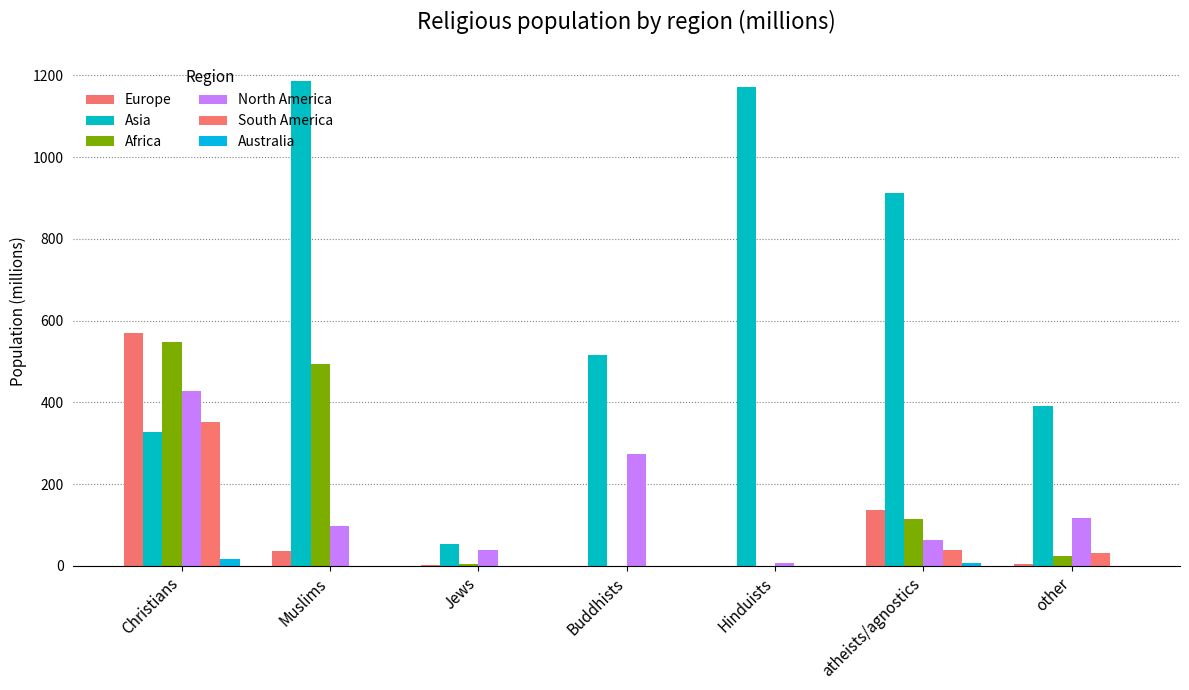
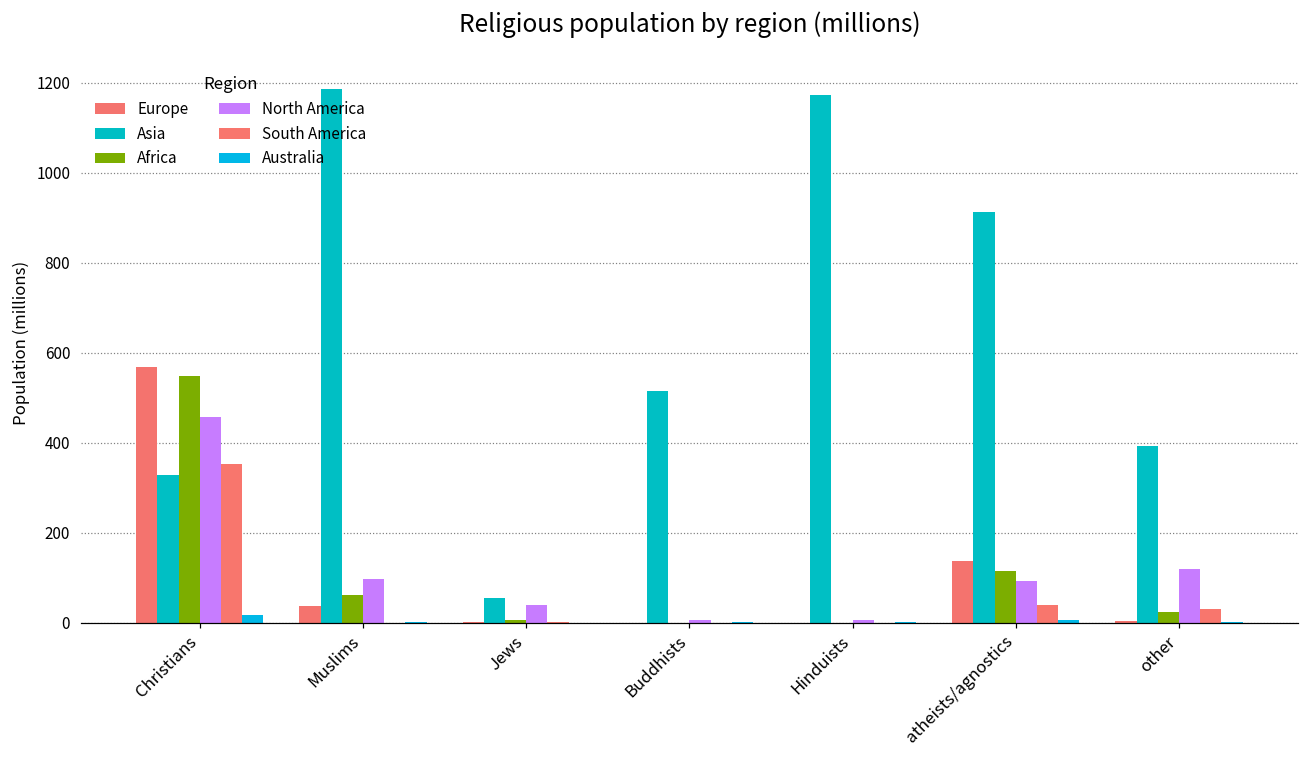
North America, Christians: 430 -> 460
Africa, Muslims: 490 -> 60
North America, Buddhists: 270 -> 10
North America, atheists/agnostics: 60 -> 90
